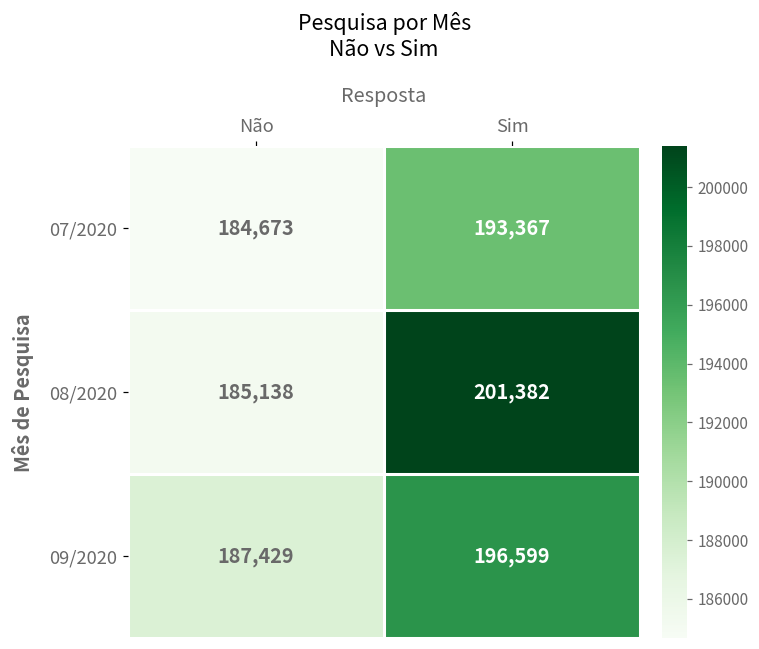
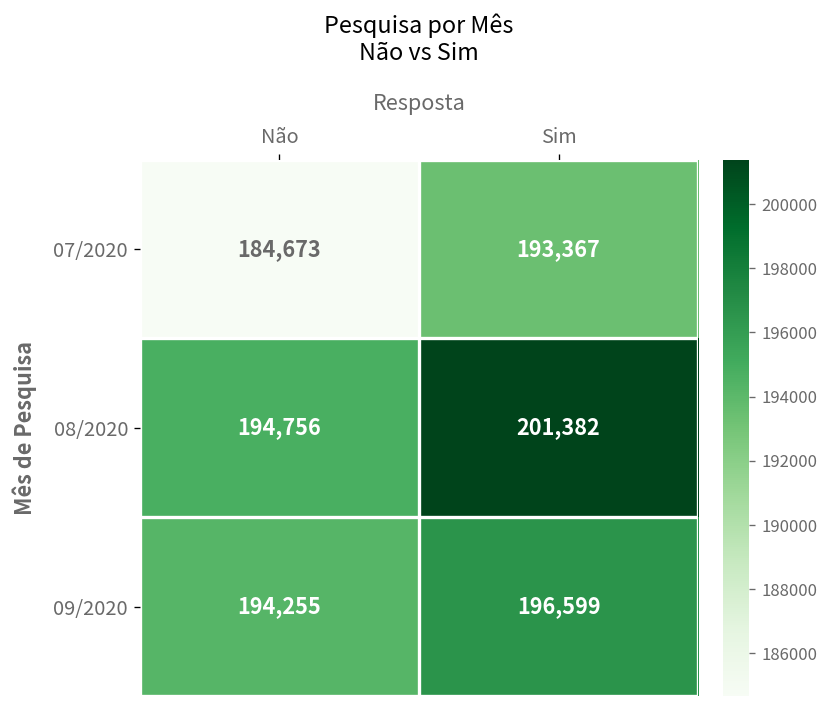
08/2020, Não: 185,138 -> 194,756
09/2020, Não: 187,429 -> 194,255
